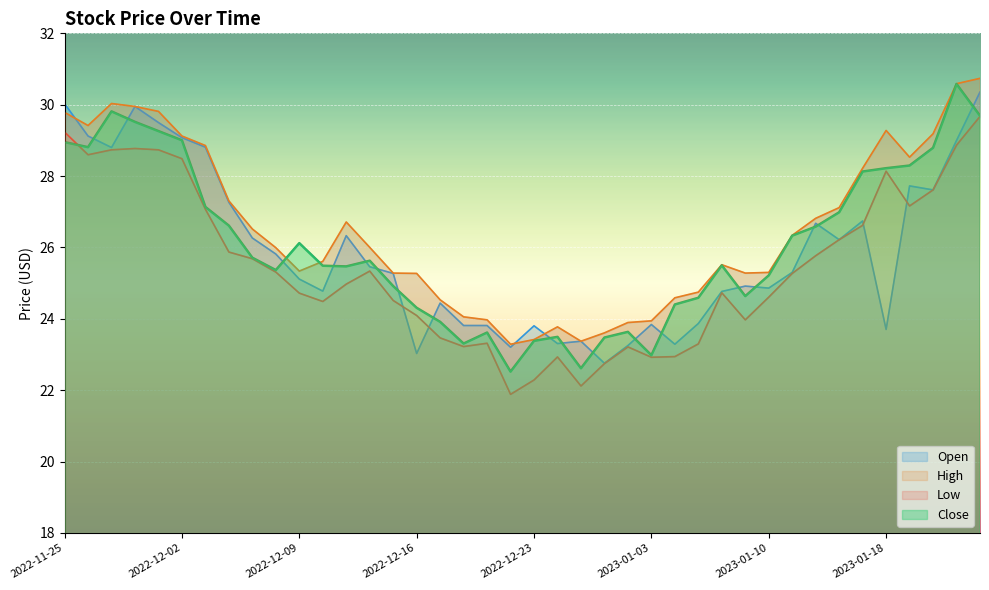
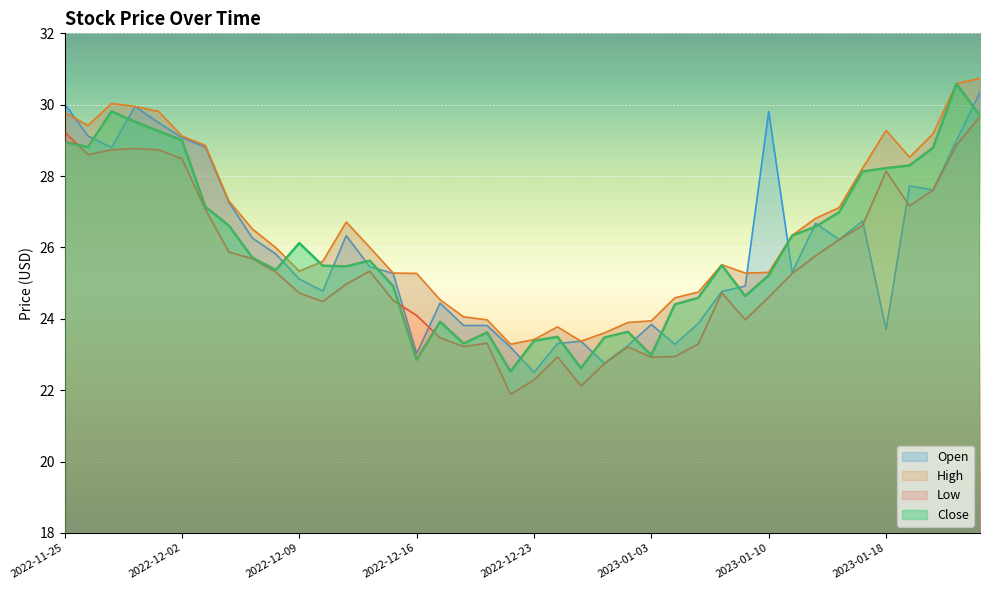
Close, 2022-12-16: 24.3 -> 22.9
Open, 2022-12-23: 23.8 -> 22.5
Open, 2023-01-10: 24.9 -> 29.8
